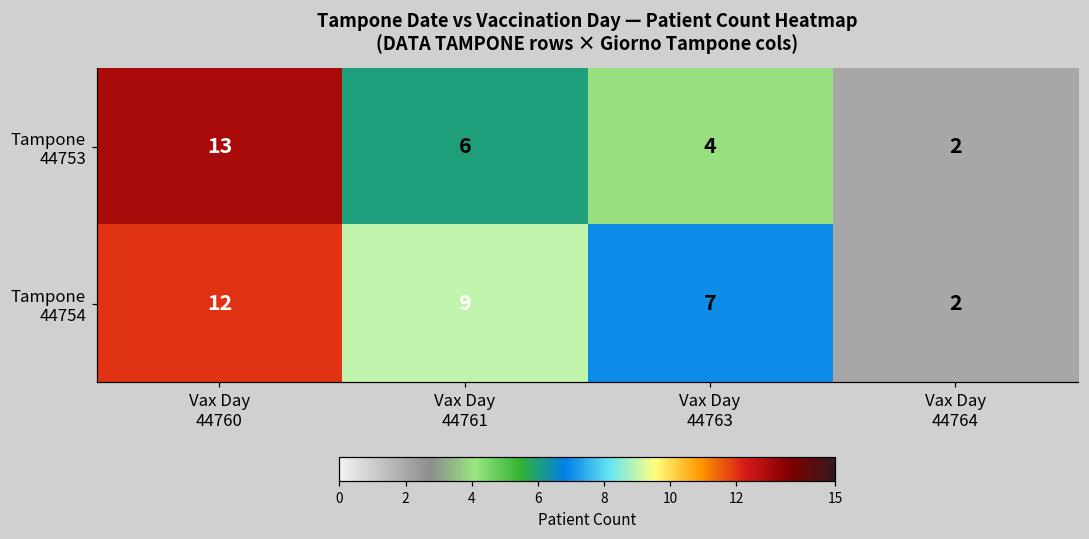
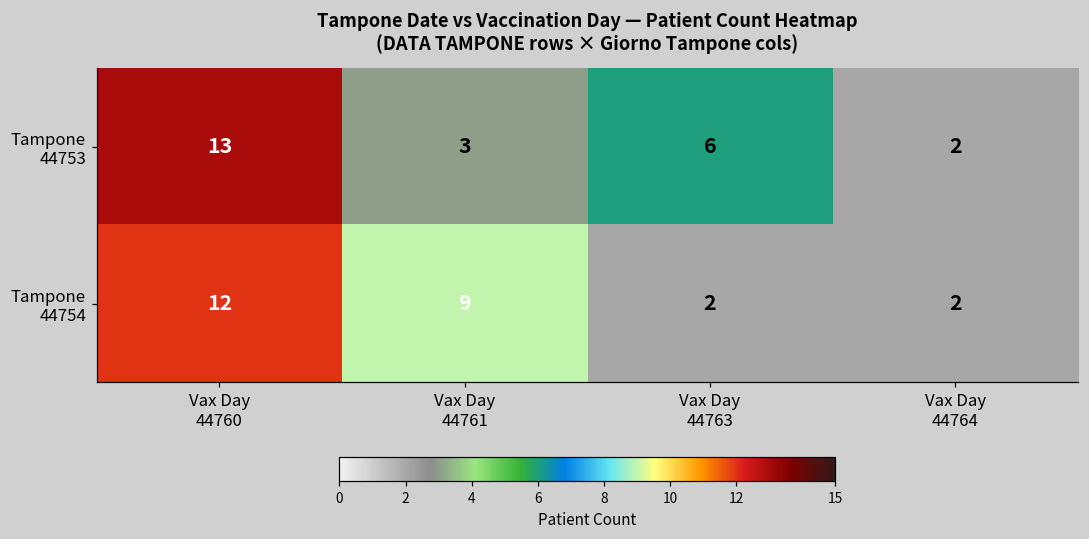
Tampone 44753, Vax Day 44761: 6 -> 3
Tampone 44753, Vax Day 44763: 4 -> 6
Tampone 44754, Vax Day 44763: 7 -> 2
